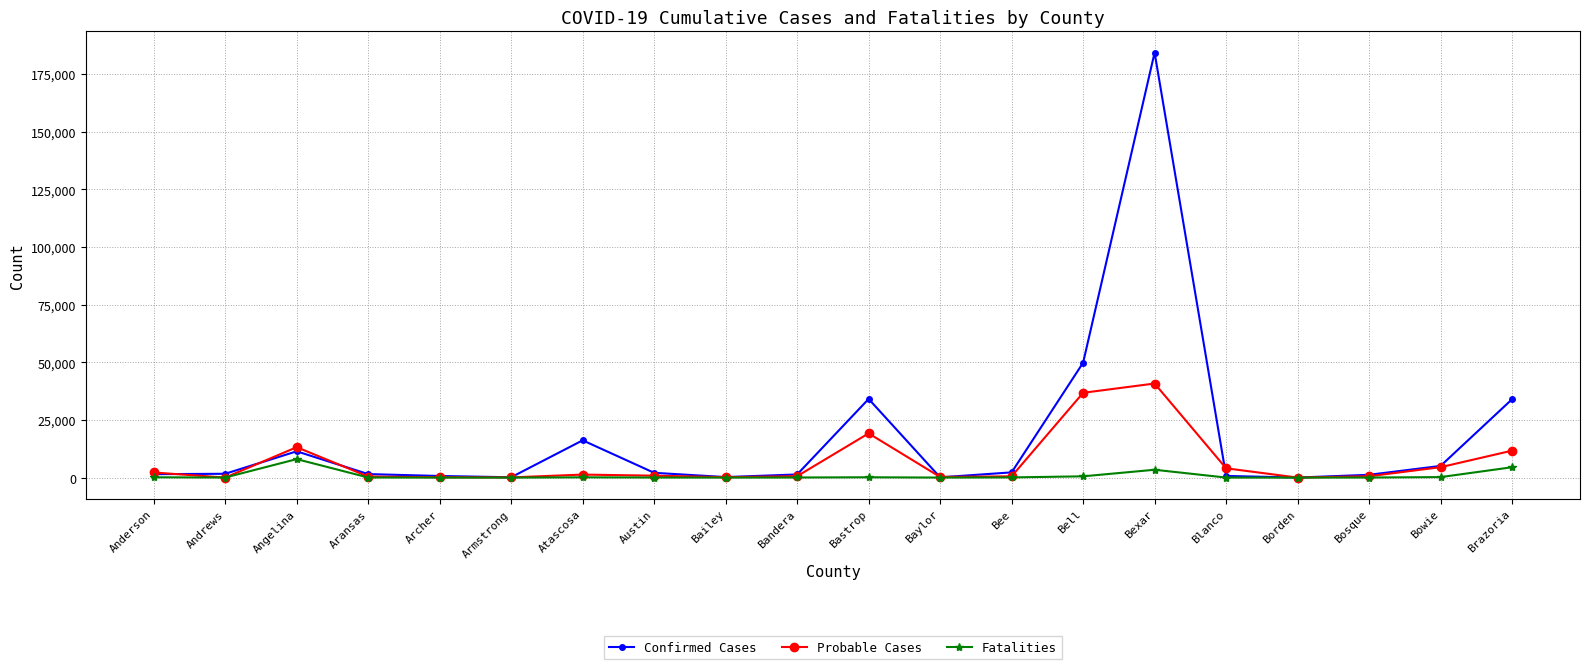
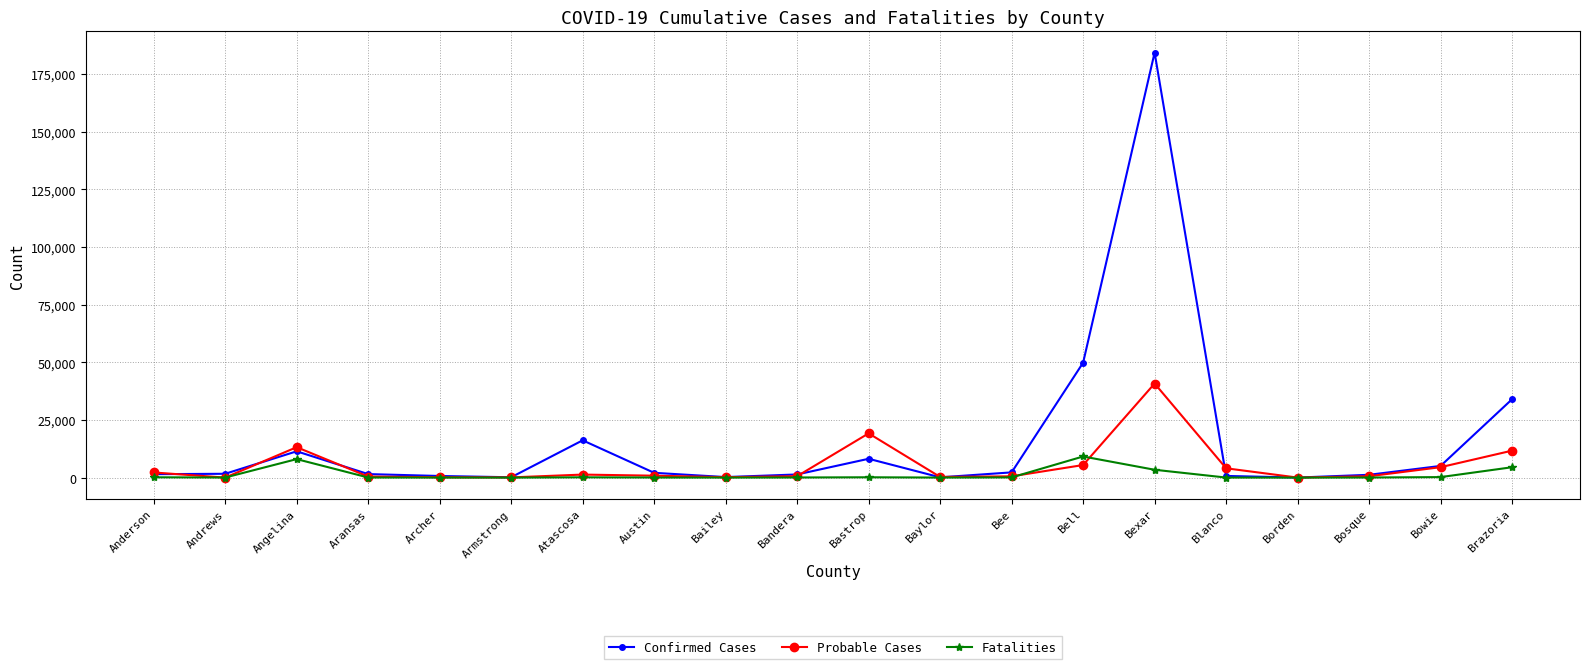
Confirmed Cases, Bastrop: 34,000 -> 8,000
Probable Cases, Bell: 37,000 -> 5,000
Fatalities, Bell: 1,000 -> 9,000
